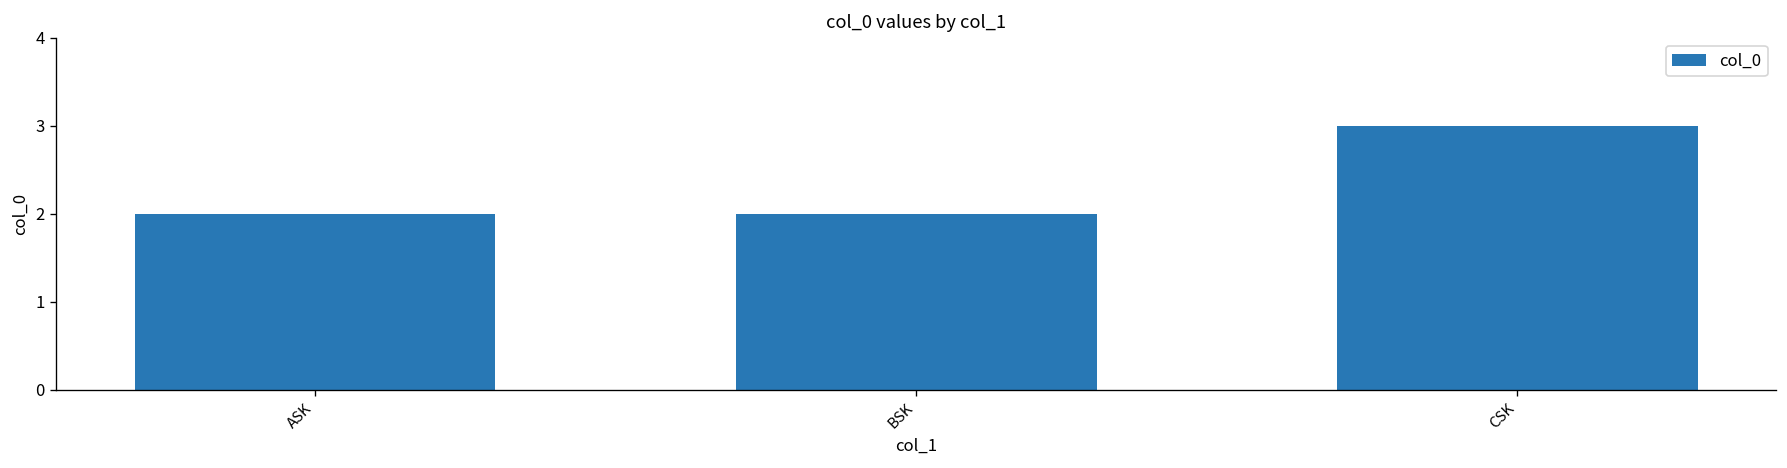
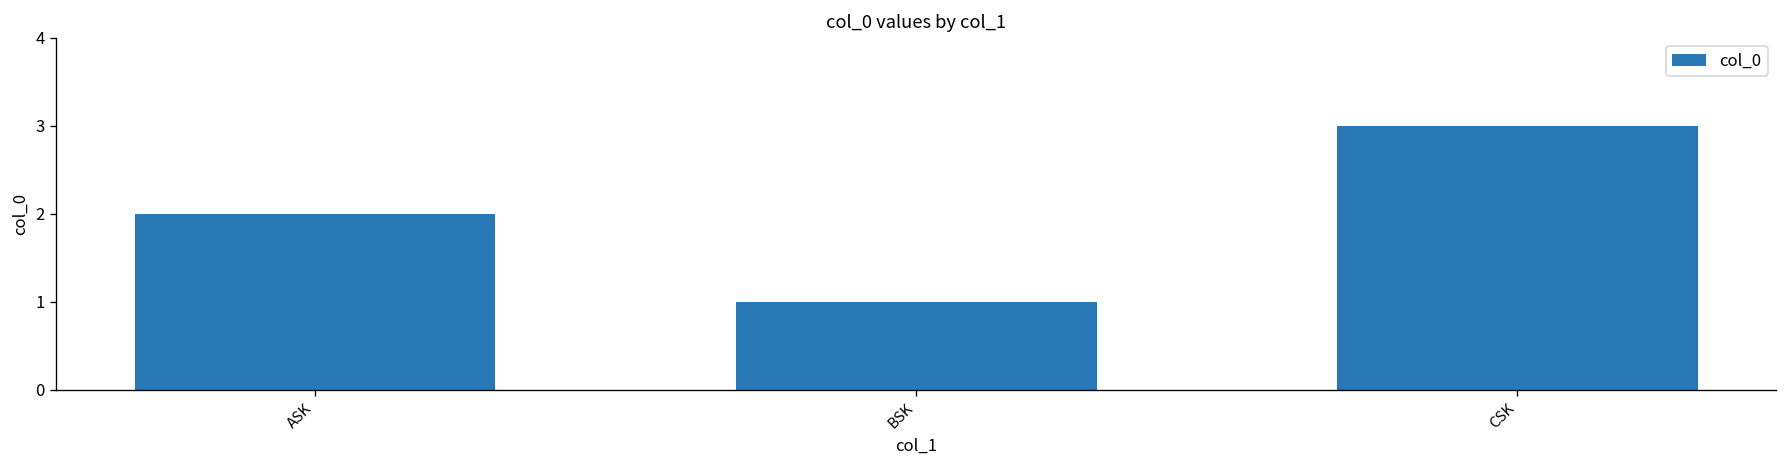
BSK: 2 -> 1
